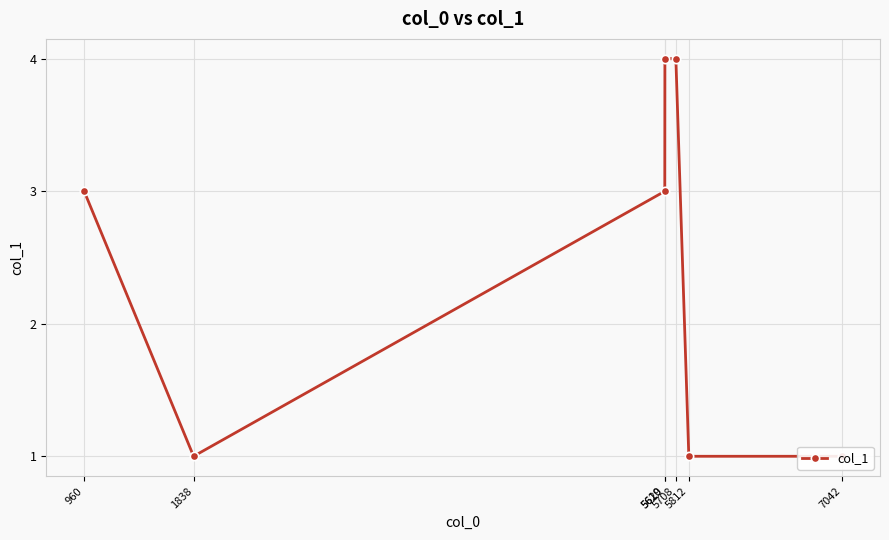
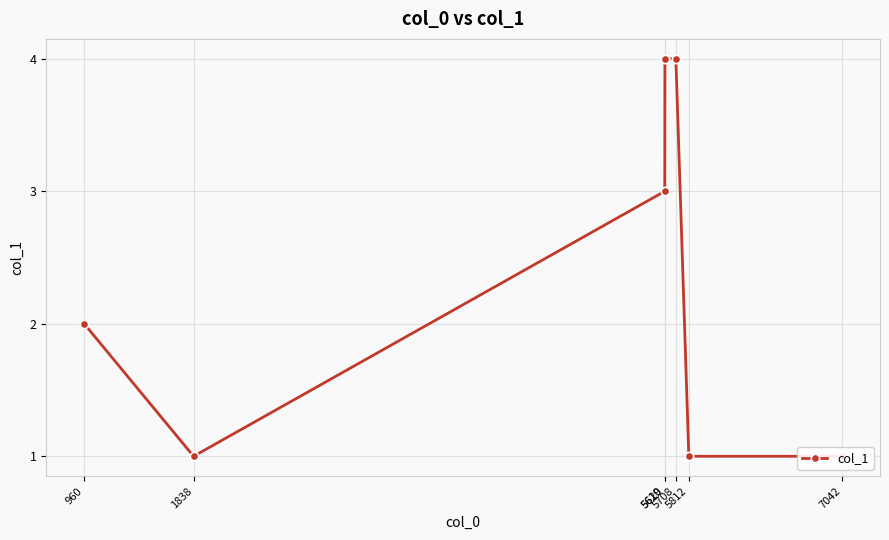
960: 3 -> 2
